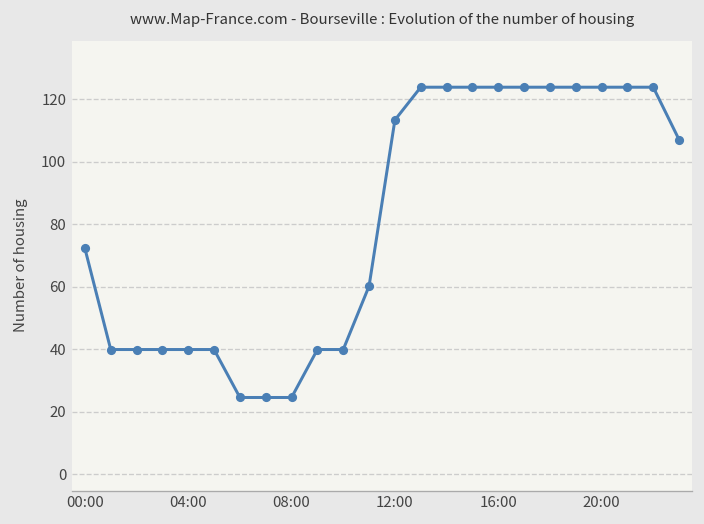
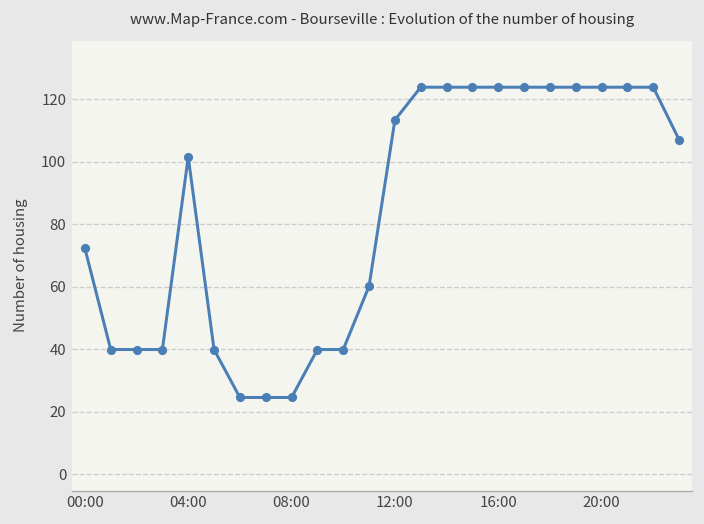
04:00: 40 -> 102
